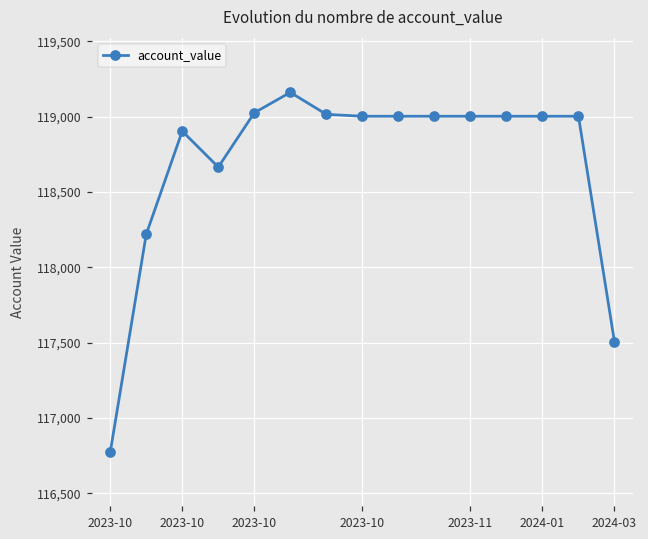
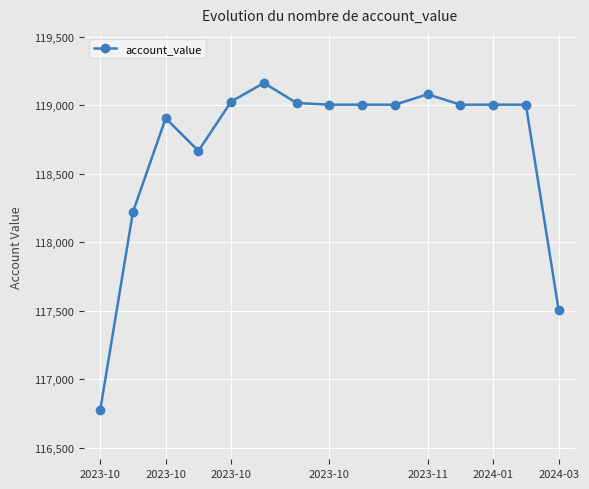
2023-11: 119,000 -> 119,080
